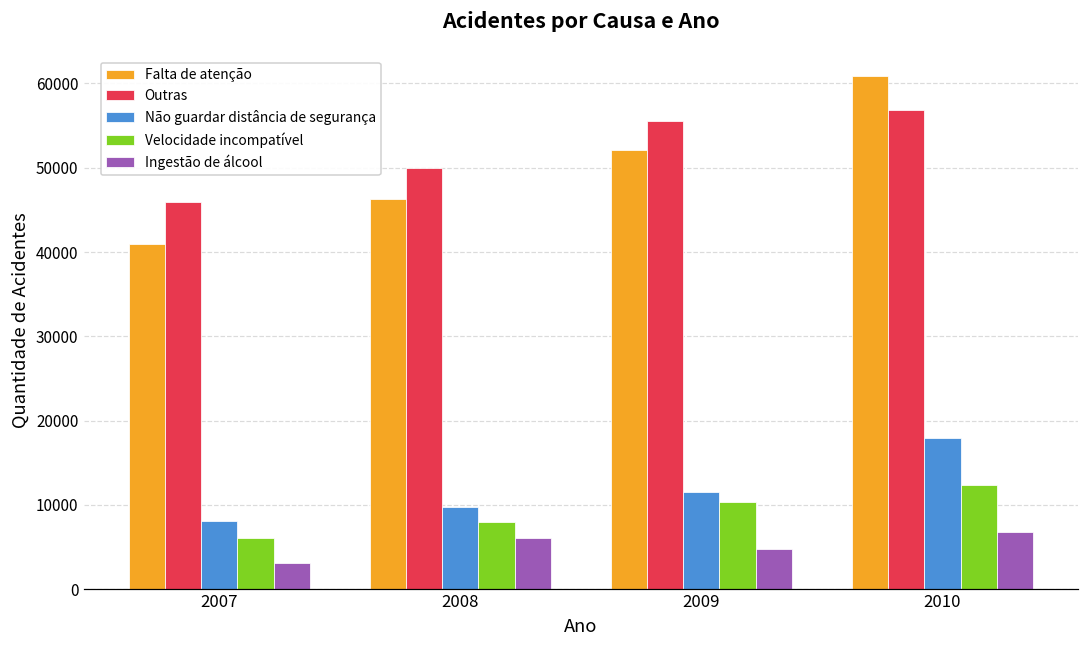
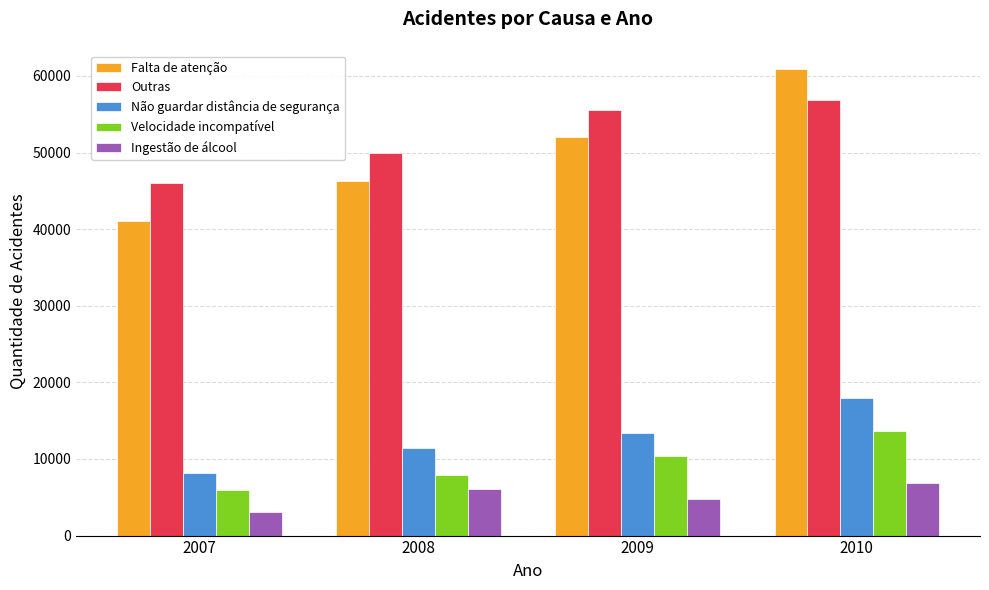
Não guardar distância de segurança, 2008: 10000 -> 11000
Não guardar distância de segurança, 2009: 11000 -> 13000
Velocidade incompatível, 2010: 12000 -> 14000
